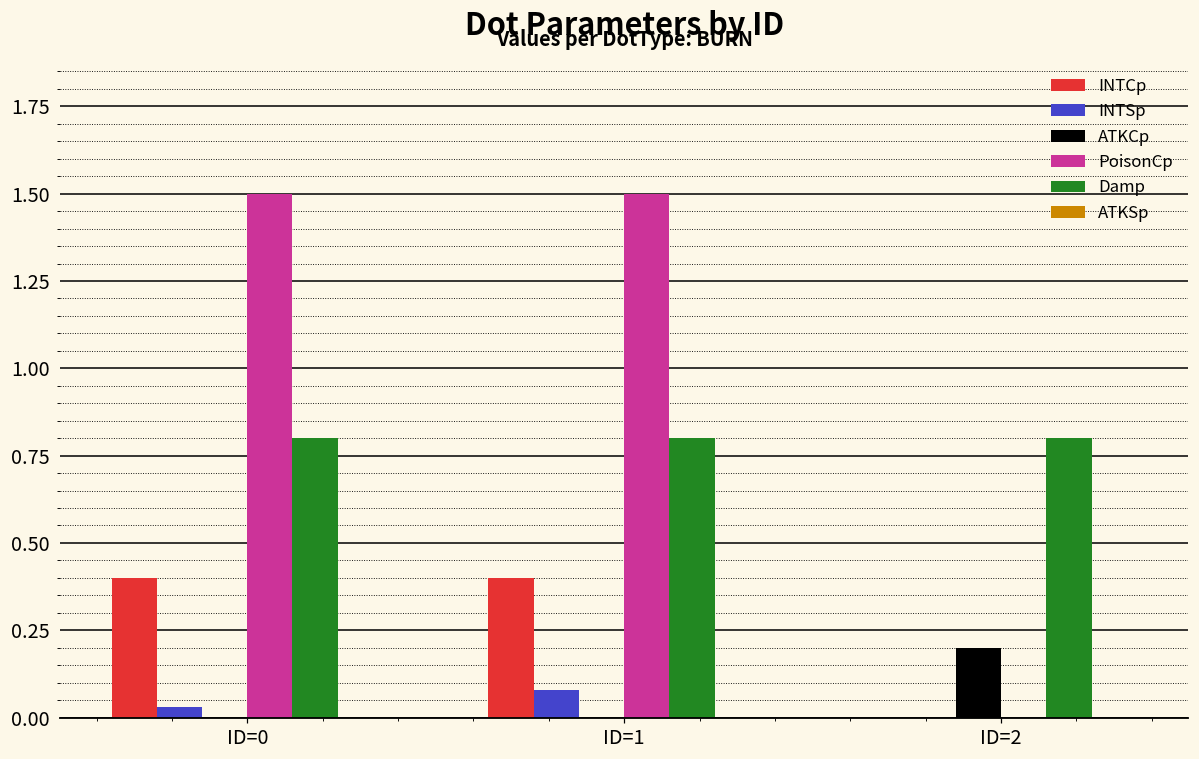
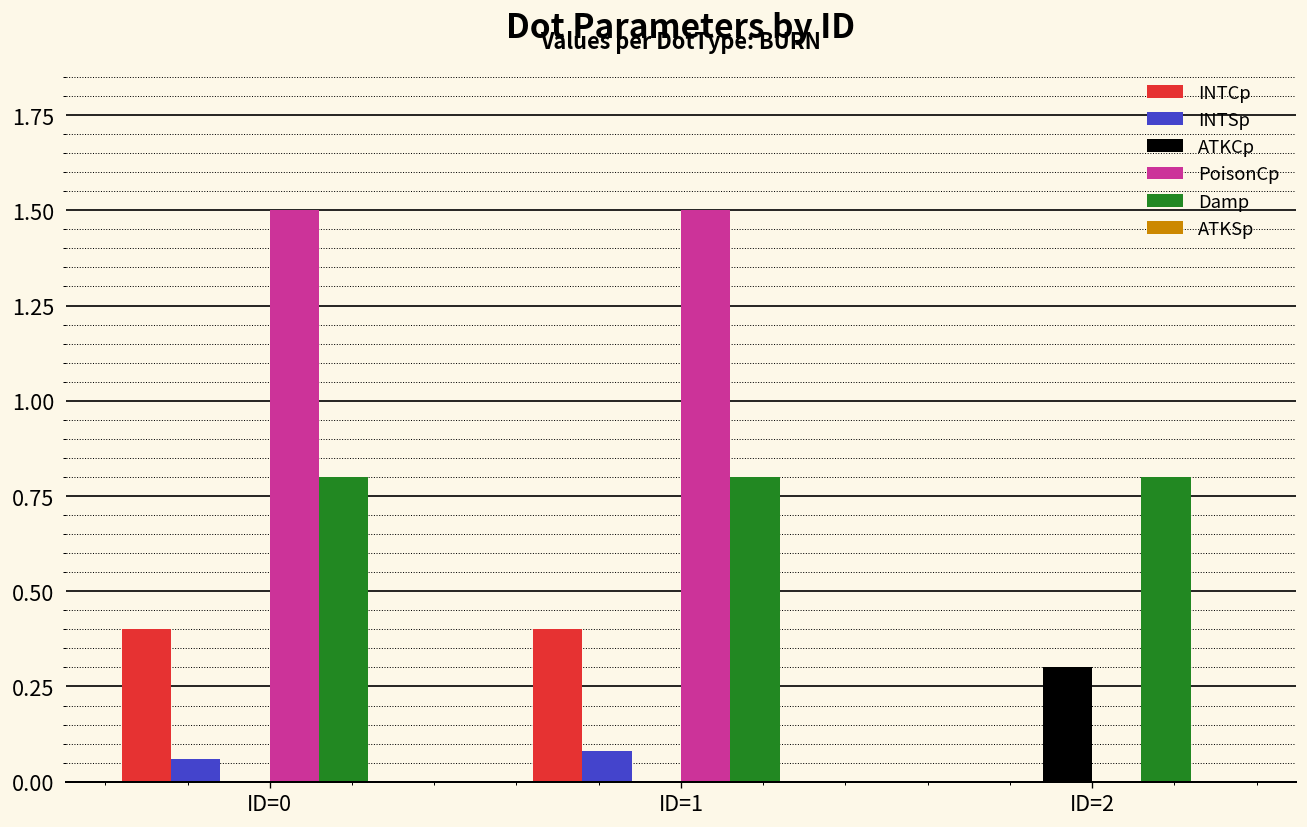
INTSp, ID=0: 0.03 -> 0.06
ATKCp, ID=2: 0.2 -> 0.3
